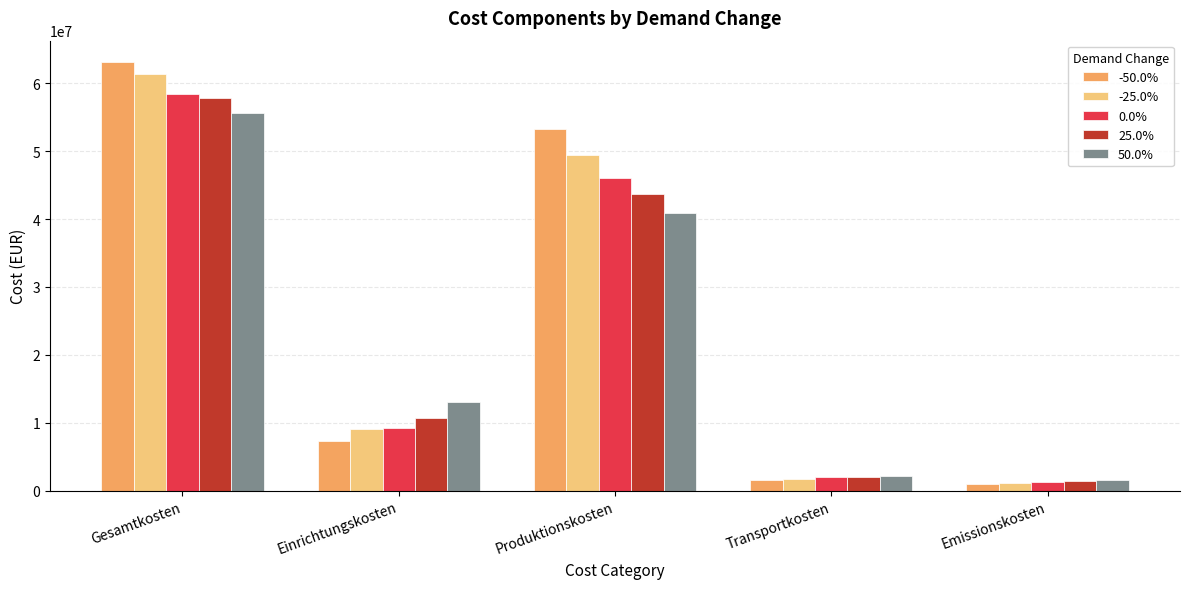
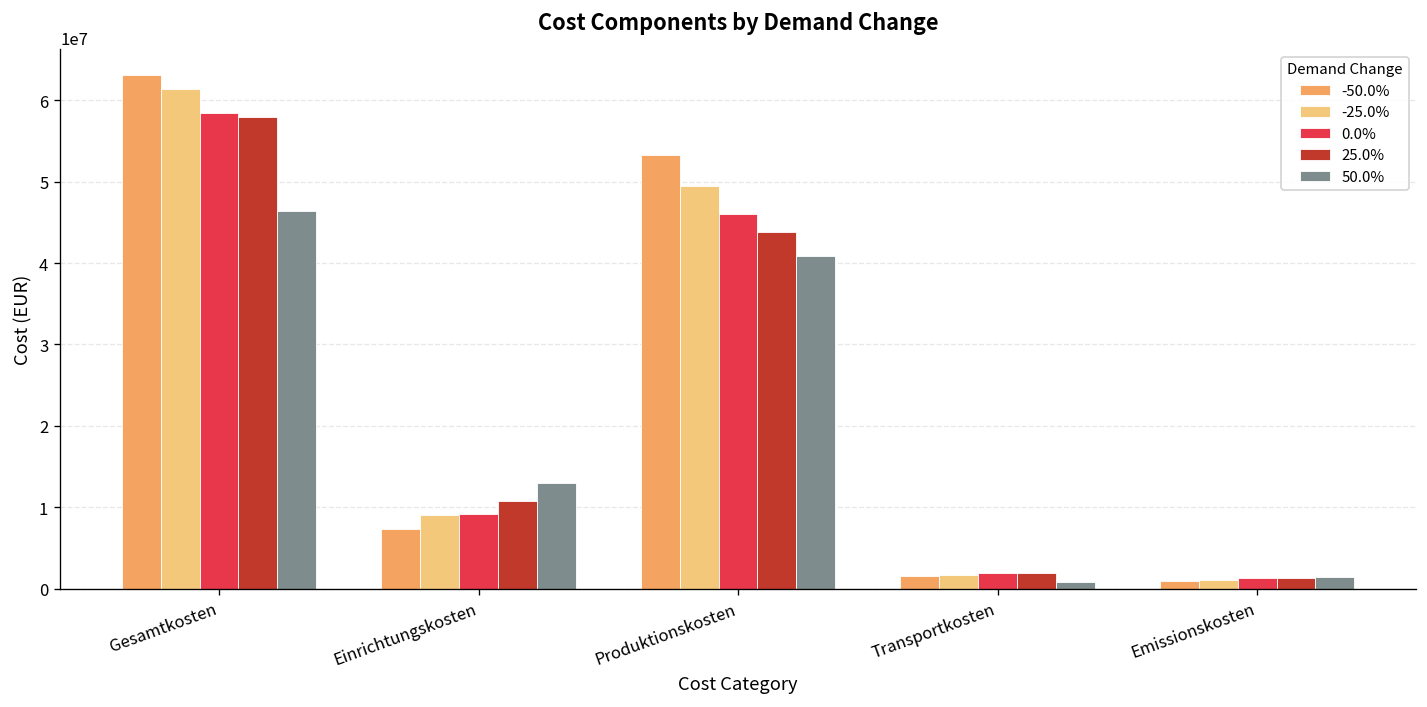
50.0%, Gesamtkosten: 56000000 -> 46000000
50.0%, Transportkosten: 2000000 -> 1000000
